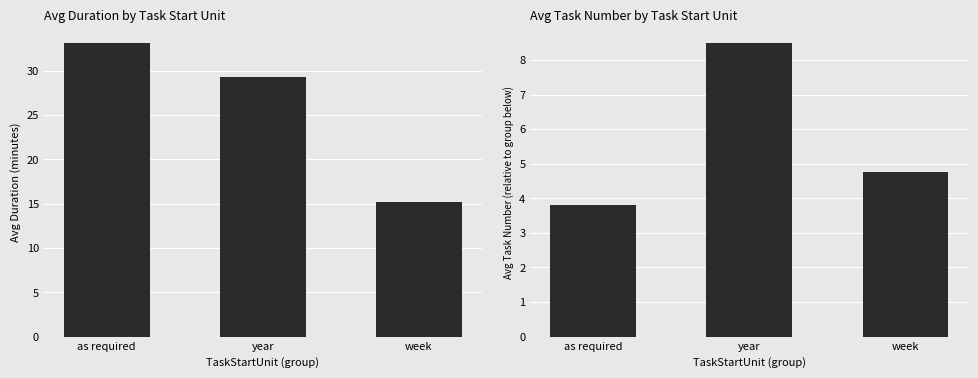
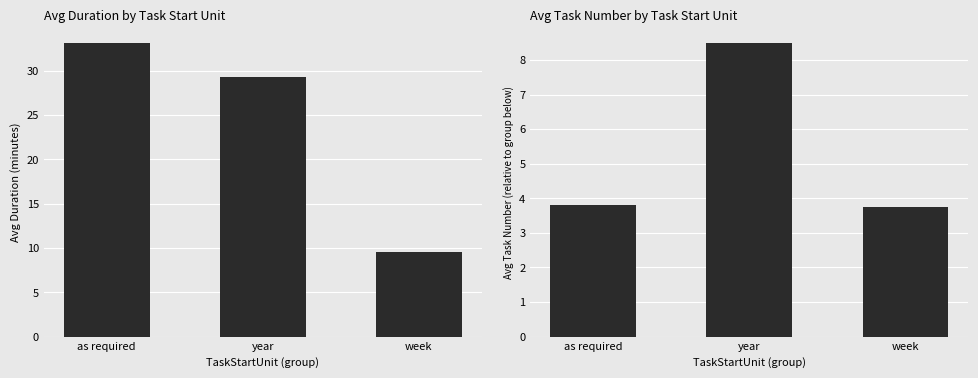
Avg Duration by Task Start Unit, week: 15 -> 10
Avg Task Number by Task Start Unit, week: 4.8 -> 3.8
